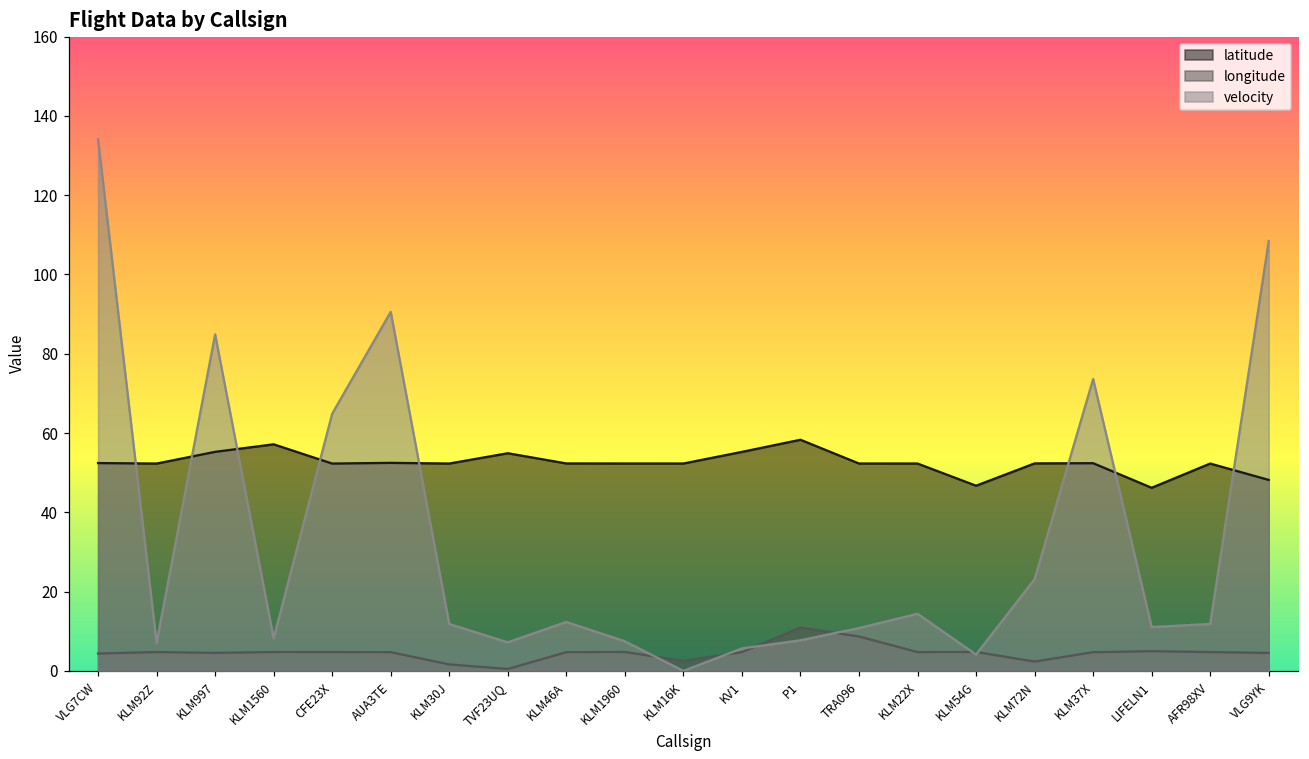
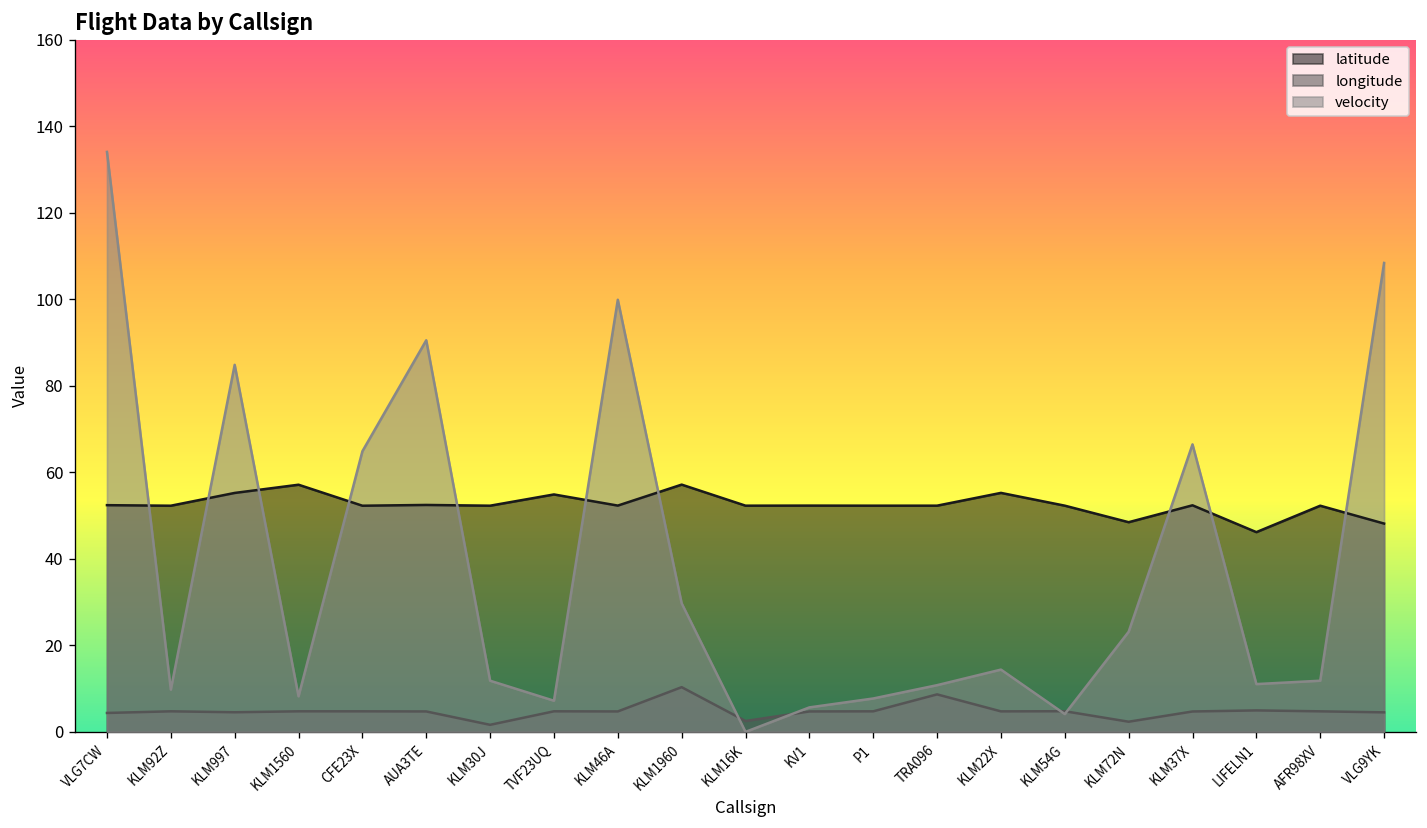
velocity, KLM92Z: 7 -> 10
longitude, TVF23UQ: 0 -> 5
velocity, KLM46A: 12 -> 100
latitude, KLM1960: 52 -> 57
longitude, KLM1960: 5 -> 10
velocity, KLM1960: 7 -> 30
latitude, KV1: 55 -> 52
latitude, P1: 58 -> 52
longitude, P1: 11 -> 5
latitude, KLM22X: 52 -> 55
latitude, KLM54G: 47 -> 52
latitude, KLM72N: 52 -> 48
velocity, KLM37X: 74 -> 66
